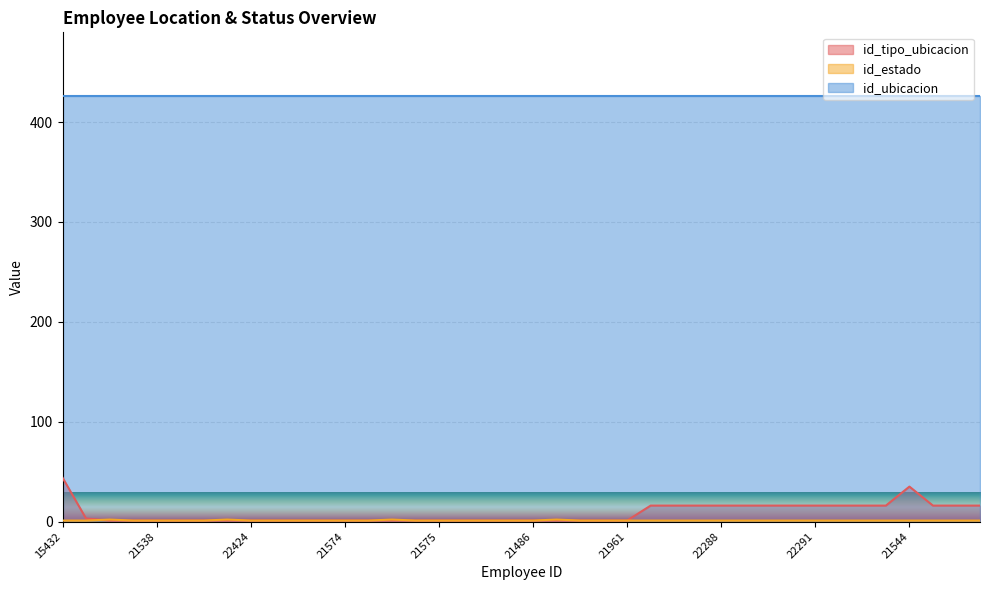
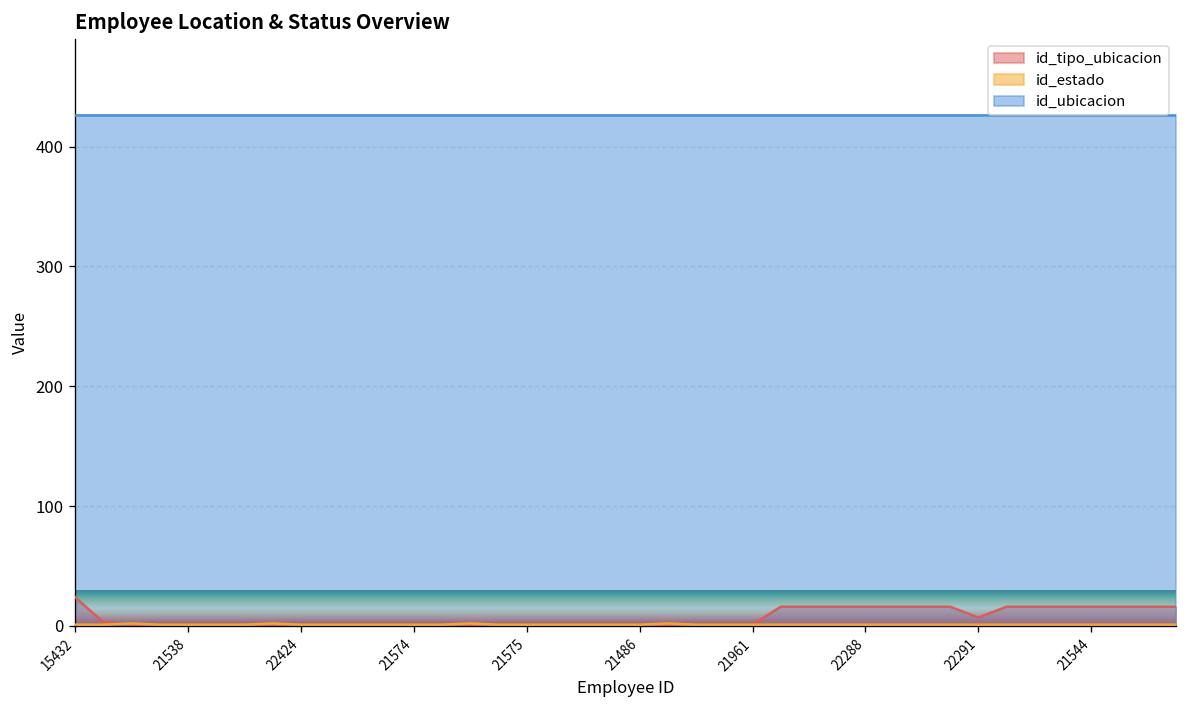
id_tipo_ubicacion, 15432: 40 -> 20
id_tipo_ubicacion, 22291: 20 -> 10
id_tipo_ubicacion, 21544: 40 -> 20
